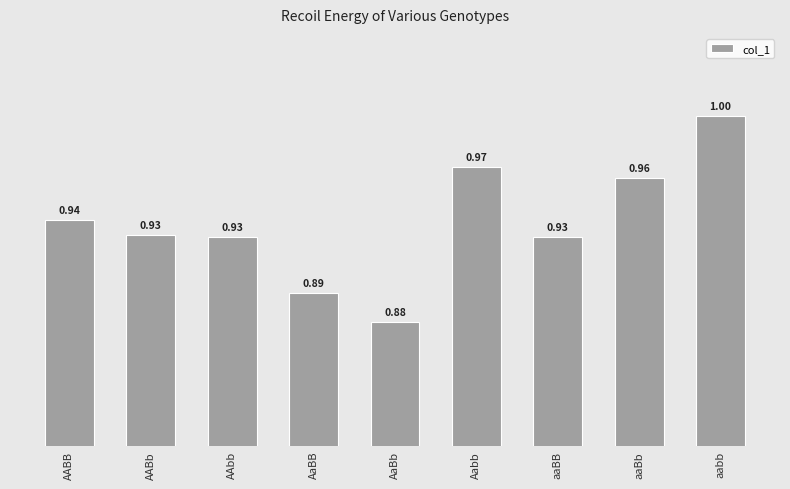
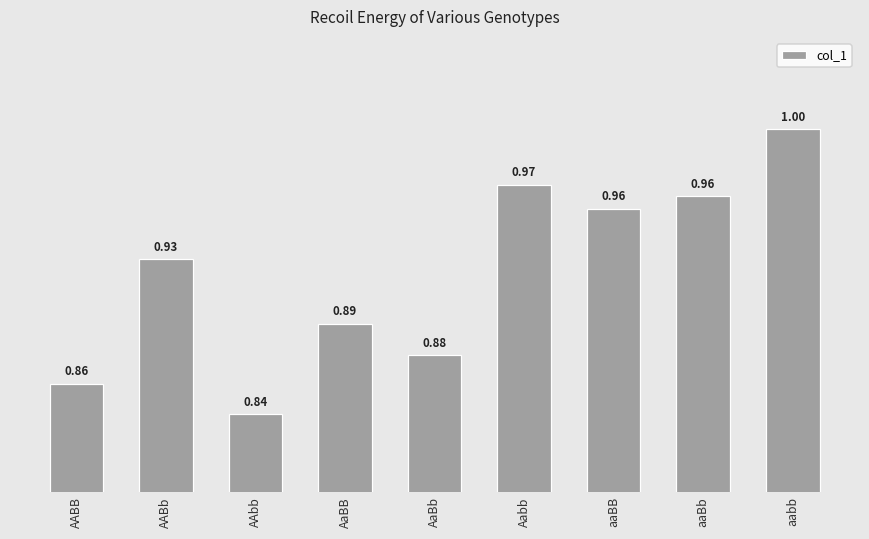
AABB: 0.94 -> 0.86
AAbb: 0.93 -> 0.84
aaBB: 0.93 -> 0.96
